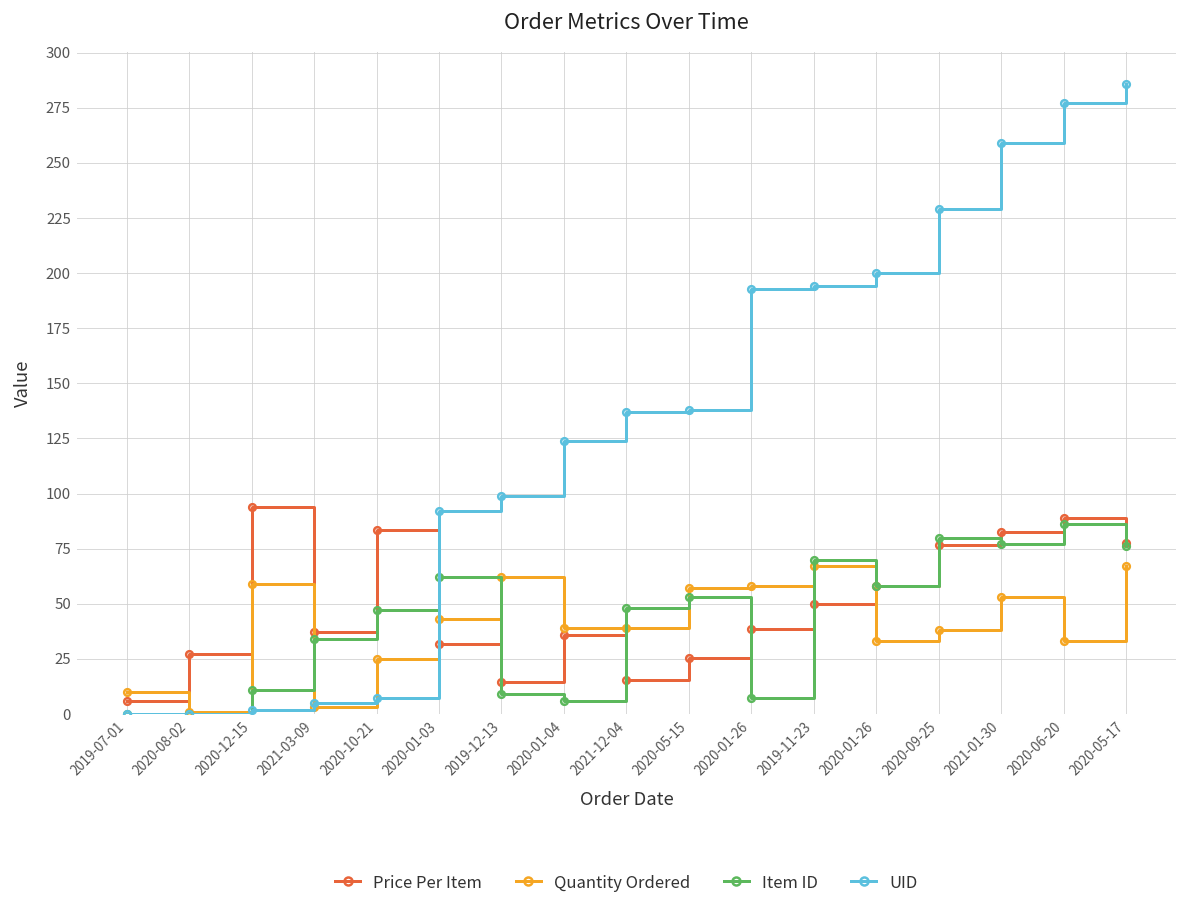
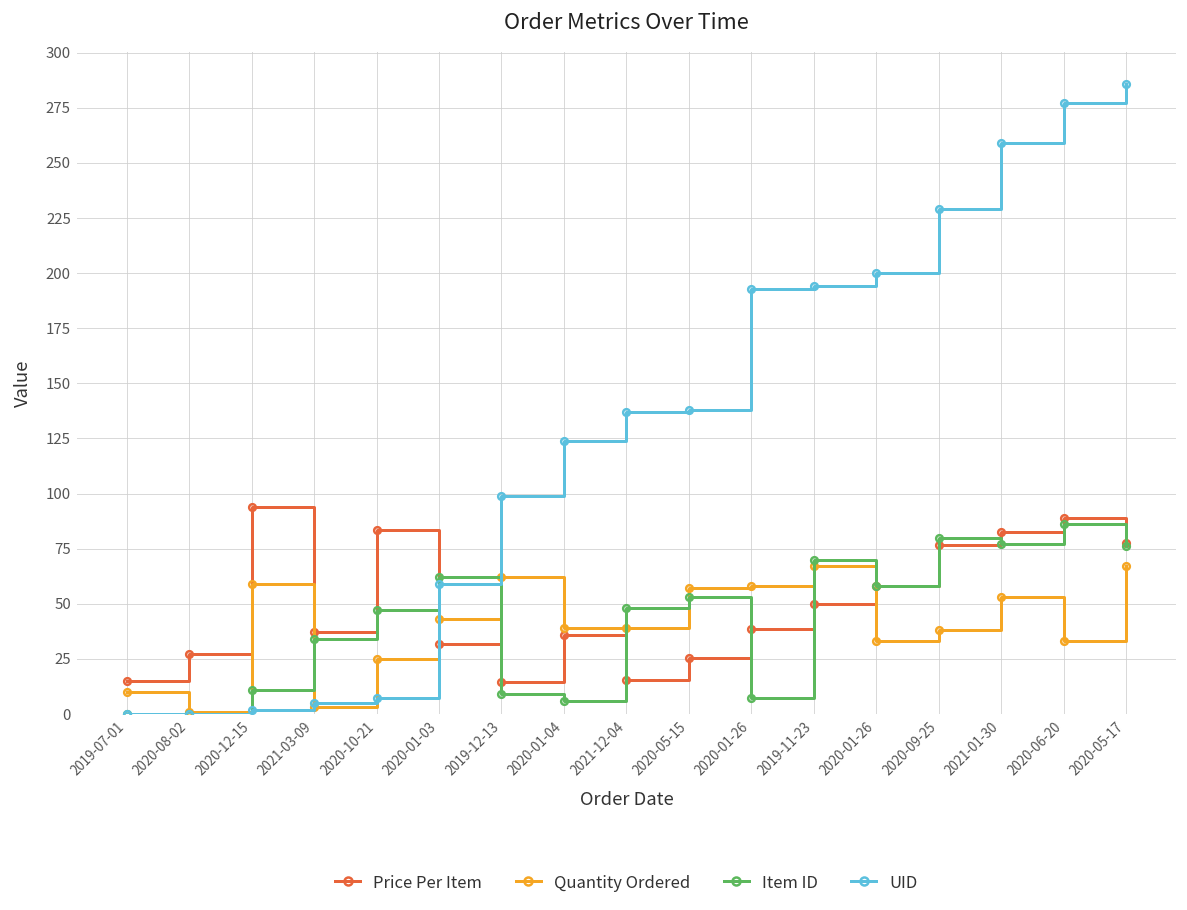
Price Per Item, 2019-07-01: 6 -> 15
UID, 2020-01-03: 92 -> 59
